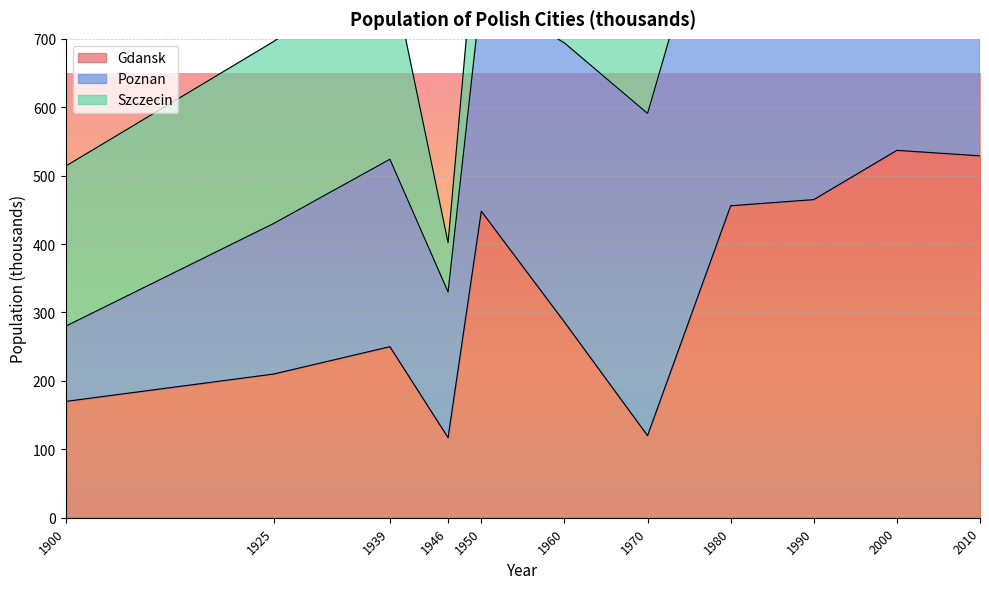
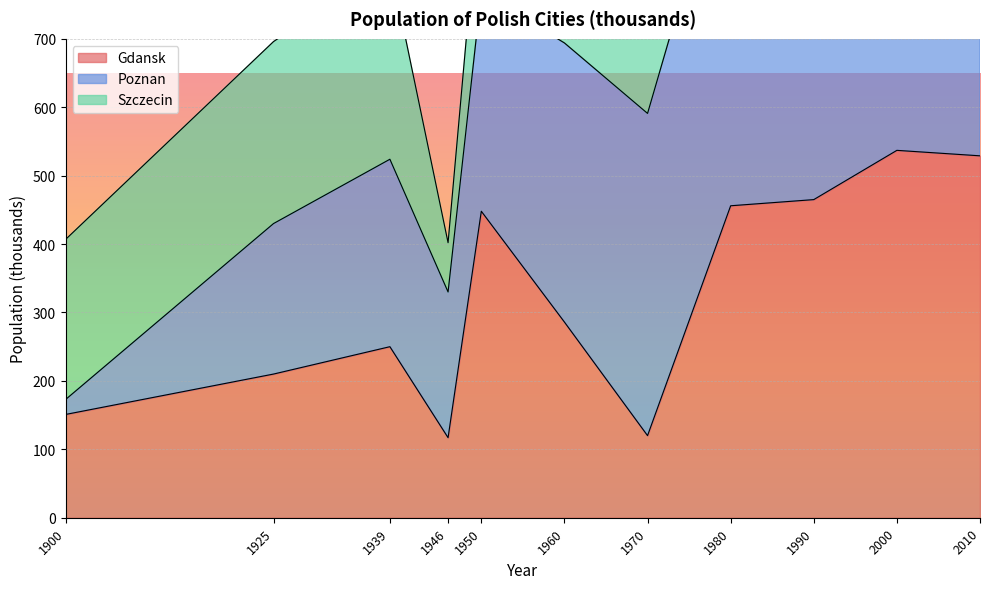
Gdansk, 1900: 170 -> 150
Poznan, 1900: 110 -> 20
